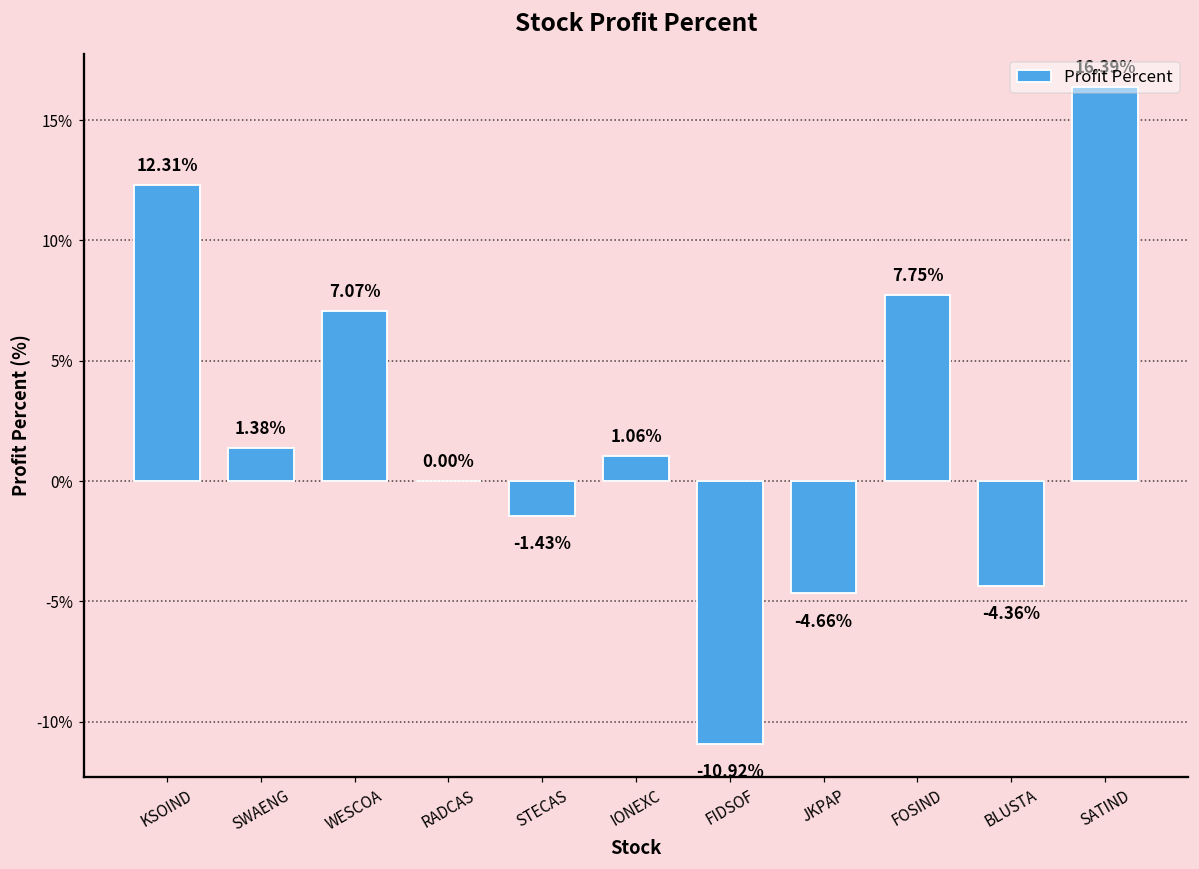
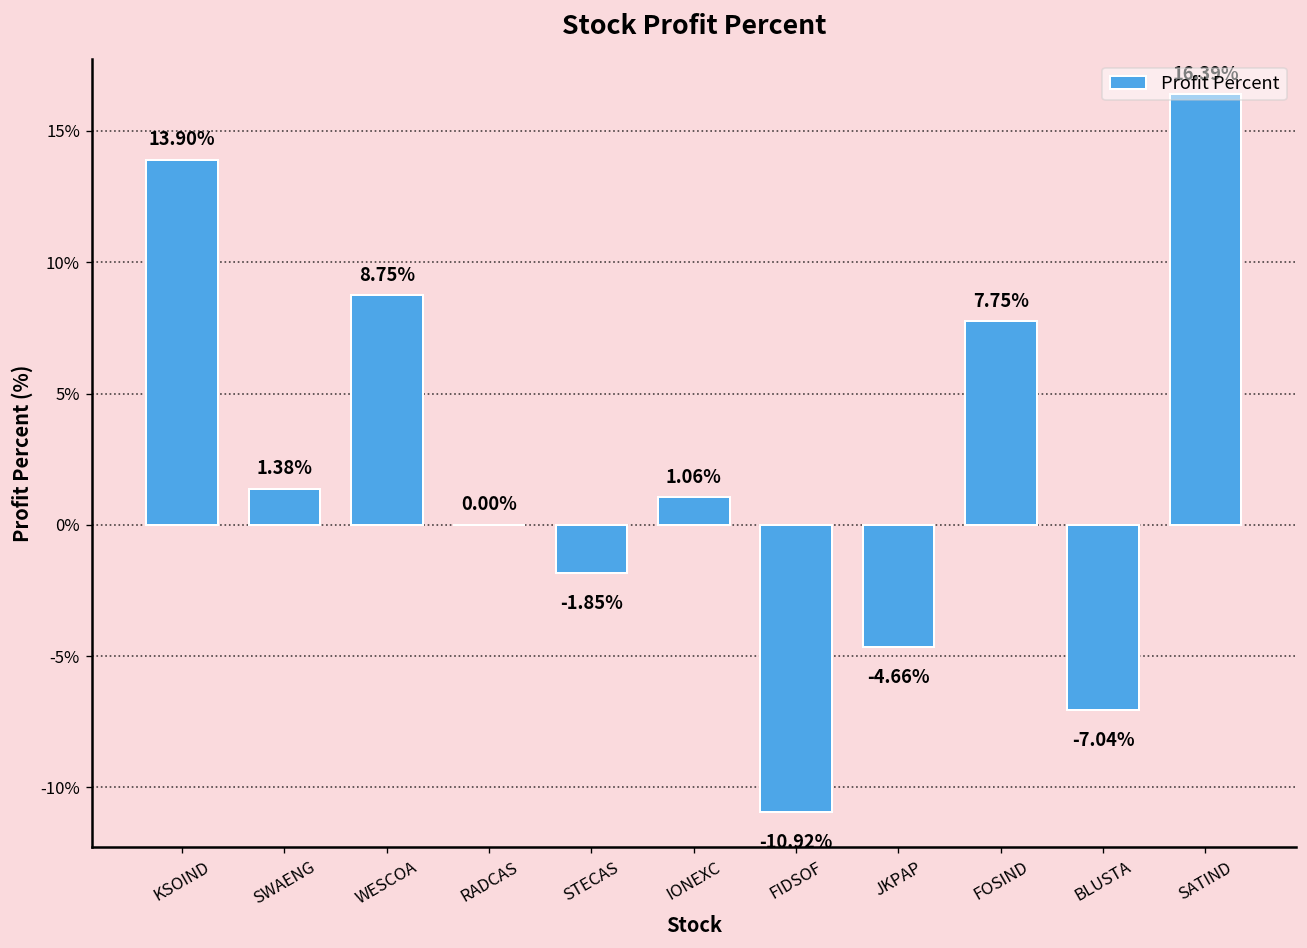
KSOIND: 12.31% -> 13.90%
WESCOA: 7.07% -> 8.75%
STECAS: -1.43% -> -1.85%
BLUSTA: -4.36% -> -7.04%
